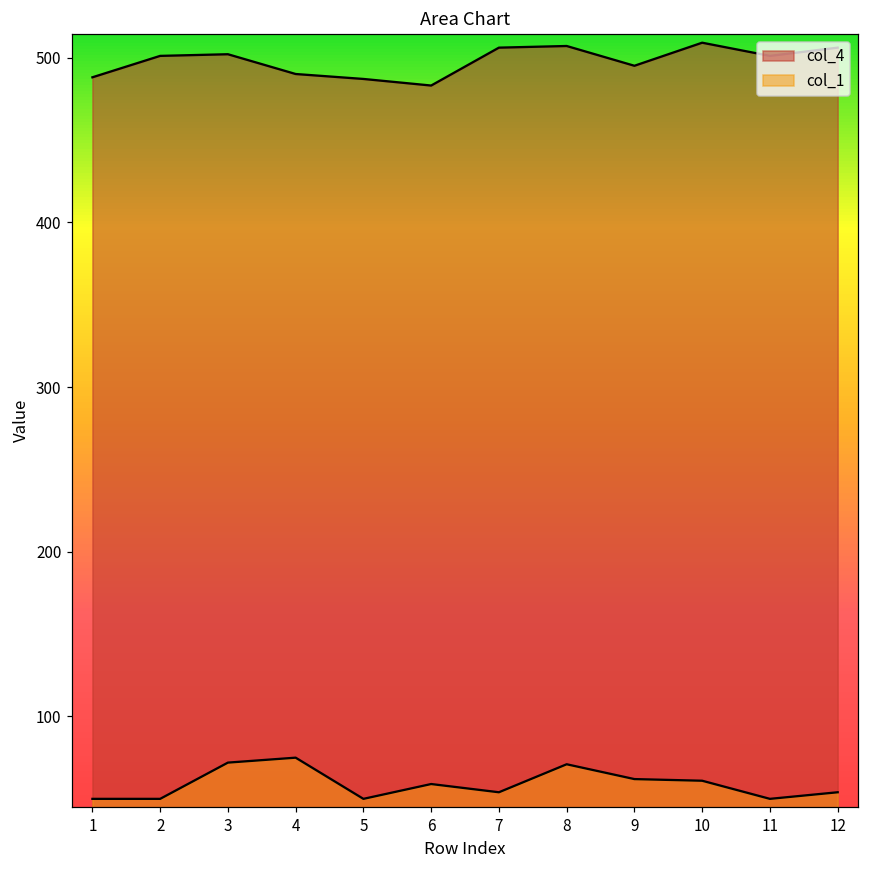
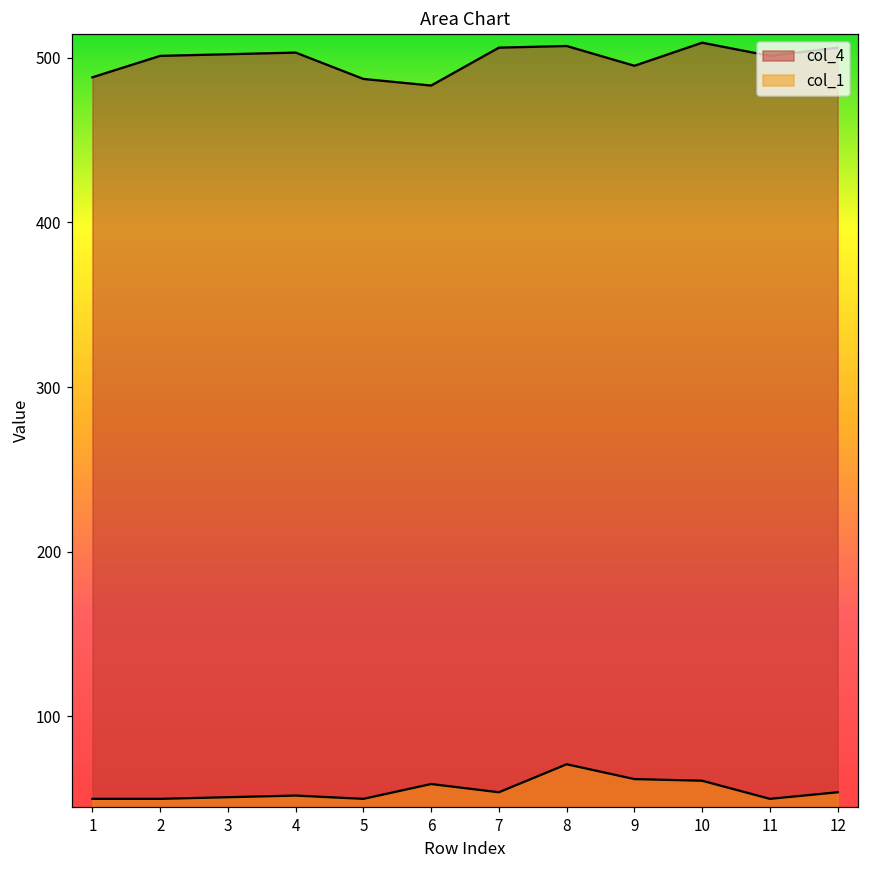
col_1, 3: 72 -> 51
col_4, 4: 490 -> 503
col_1, 4: 75 -> 52
